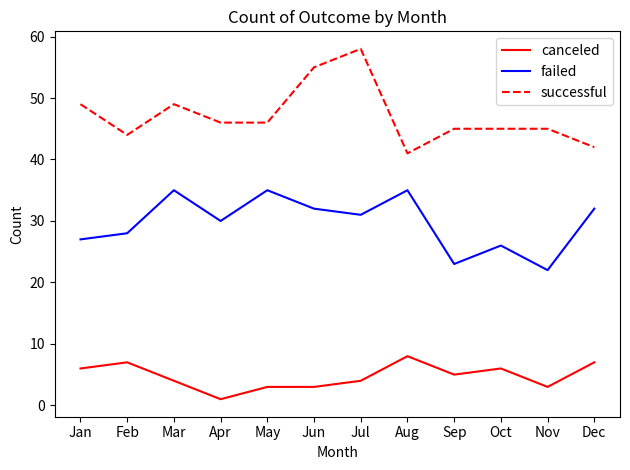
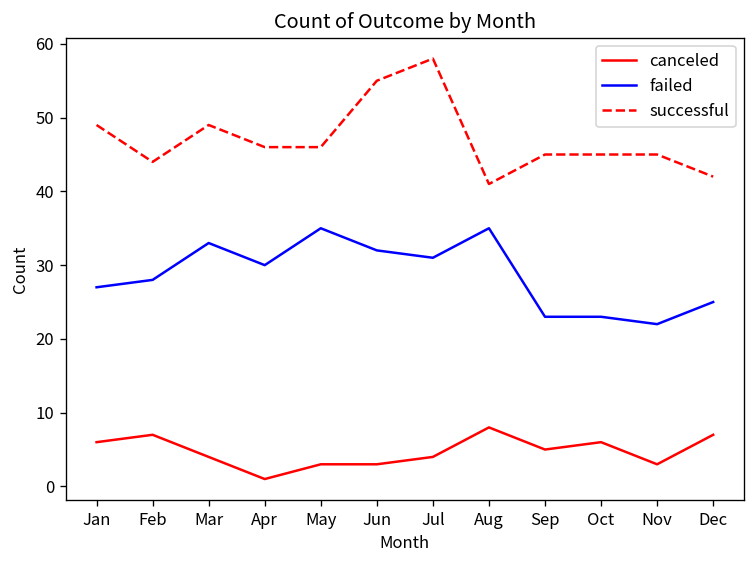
failed, Mar: 35 -> 33
failed, Oct: 26 -> 23
failed, Dec: 32 -> 25
